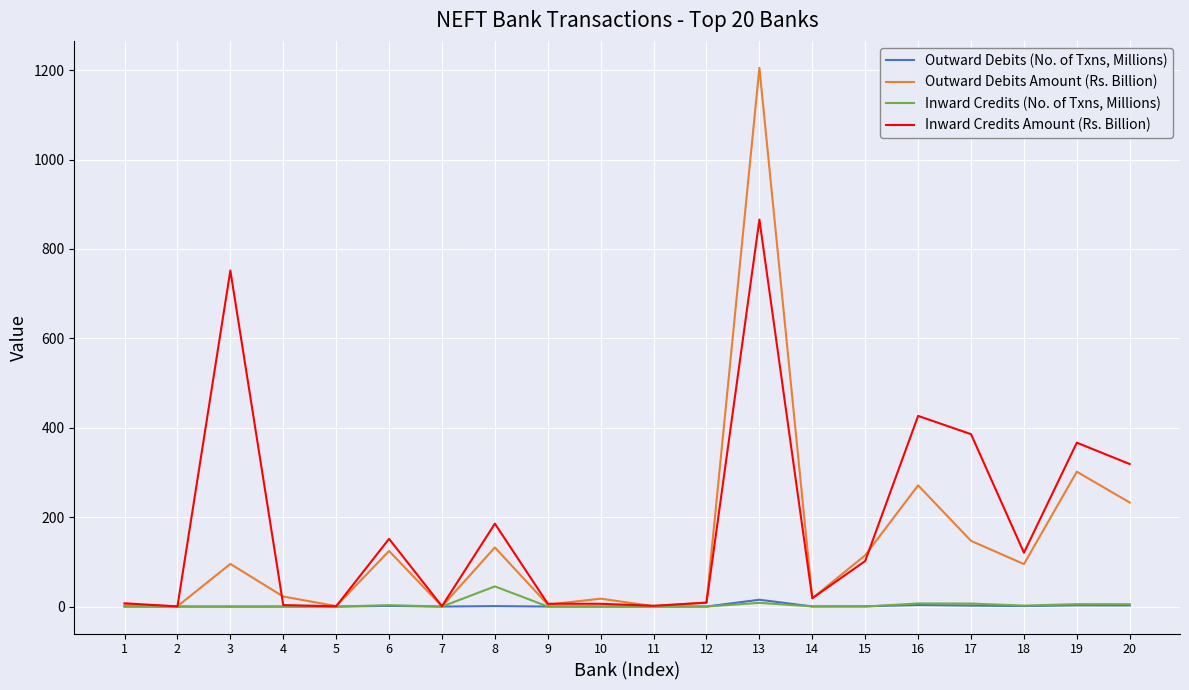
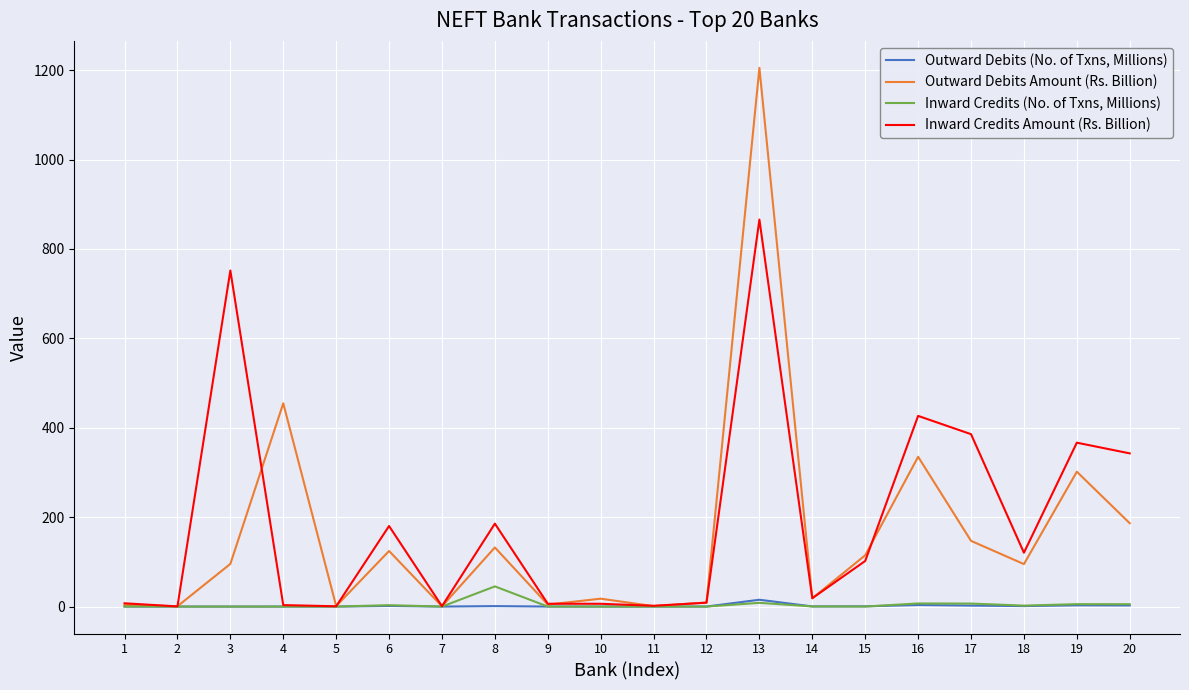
Outward Debits Amount (Rs. Billion), 4: 20 -> 450
Inward Credits Amount (Rs. Billion), 6: 150 -> 180
Outward Debits Amount (Rs. Billion), 16: 270 -> 340
Outward Debits Amount (Rs. Billion), 20: 230 -> 190
Inward Credits Amount (Rs. Billion), 20: 320 -> 340
